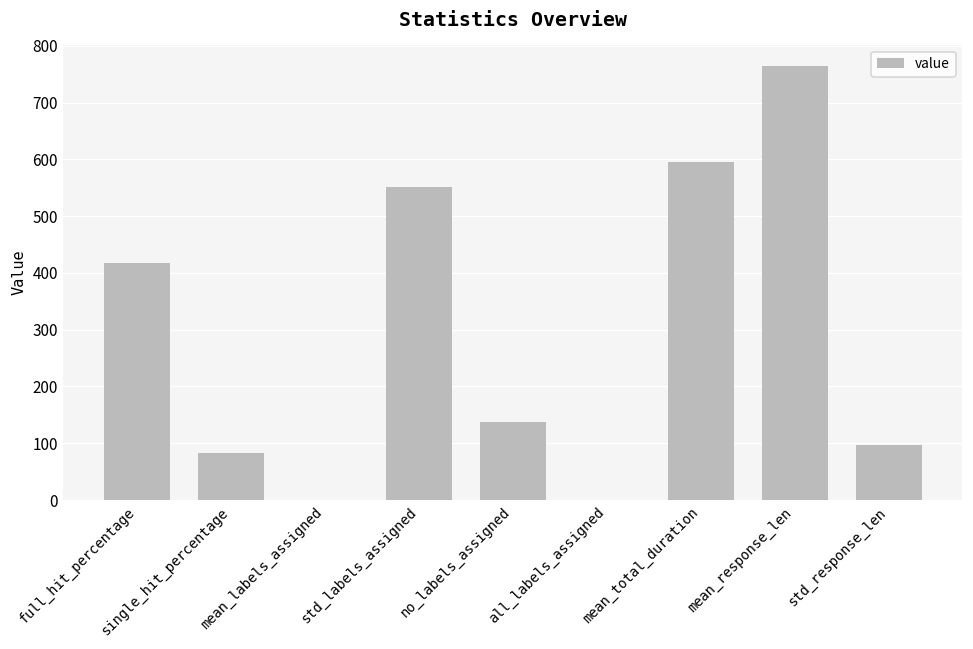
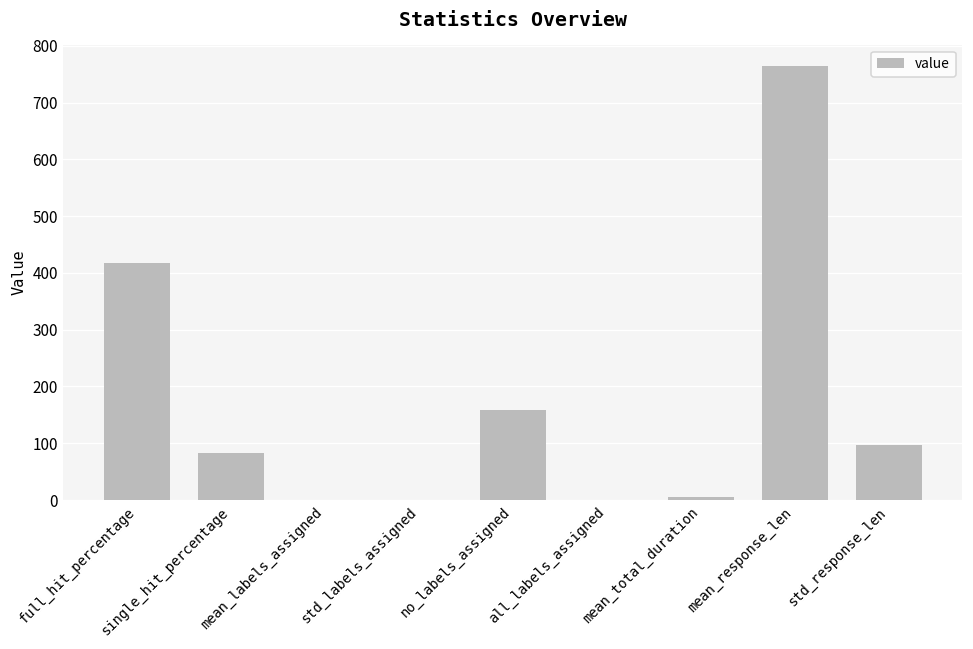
std_labels_assigned: 550 -> 0
no_labels_assigned: 140 -> 160
mean_total_duration: 590 -> 10
